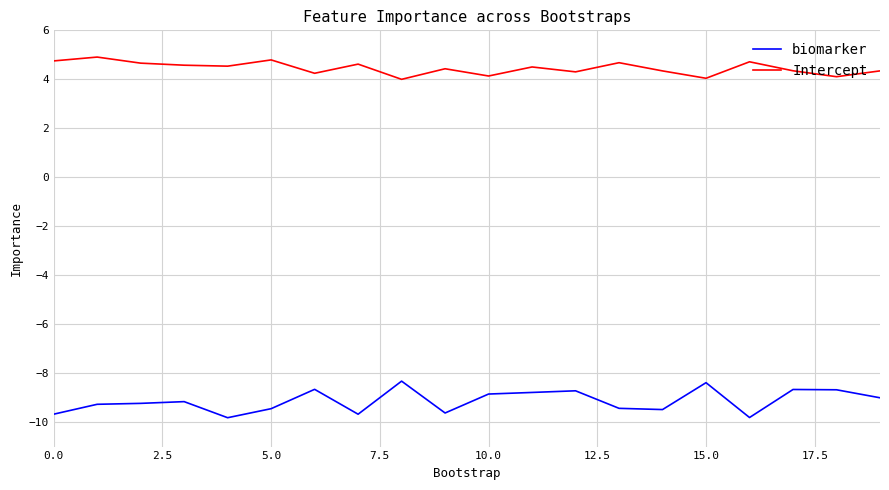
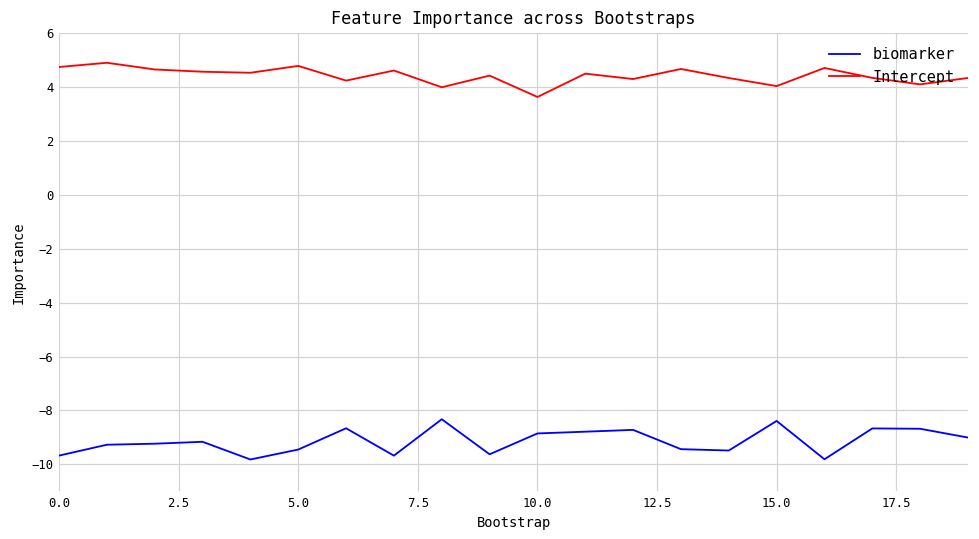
Intercept, 10.0: 4.1 -> 3.6
